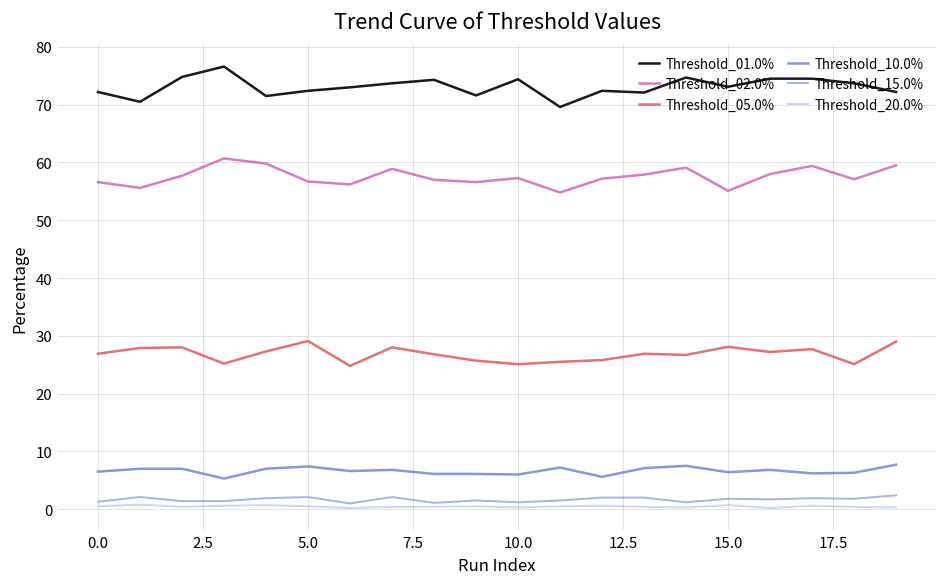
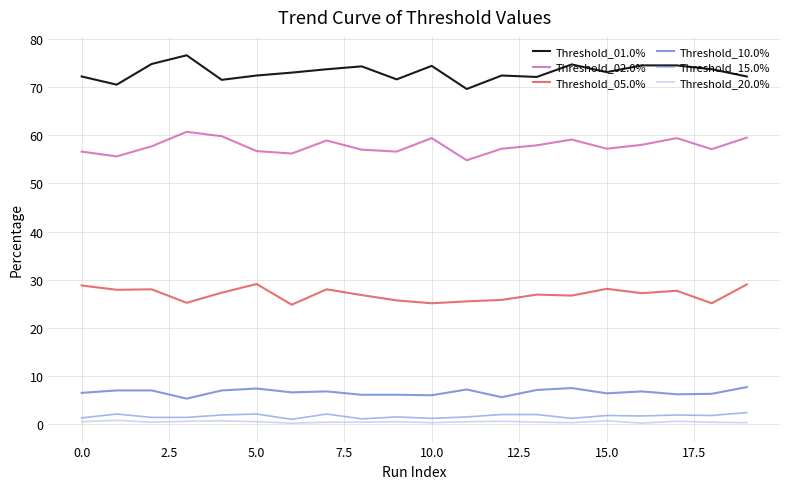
Threshold_05.0%, 0.0: 27 -> 29
Threshold_02.0%, 10.0: 57 -> 59
Threshold_02.0%, 15.0: 55 -> 57
